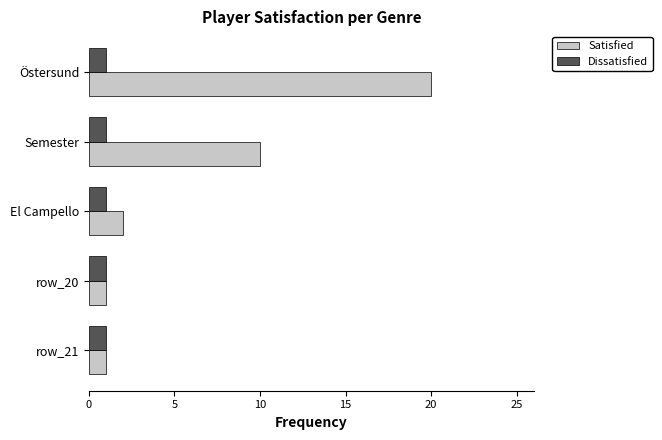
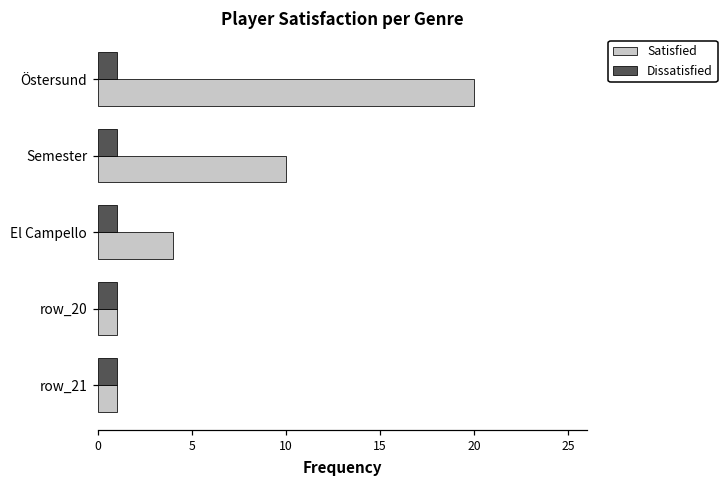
Satisfied, El Campello: 2 -> 4
